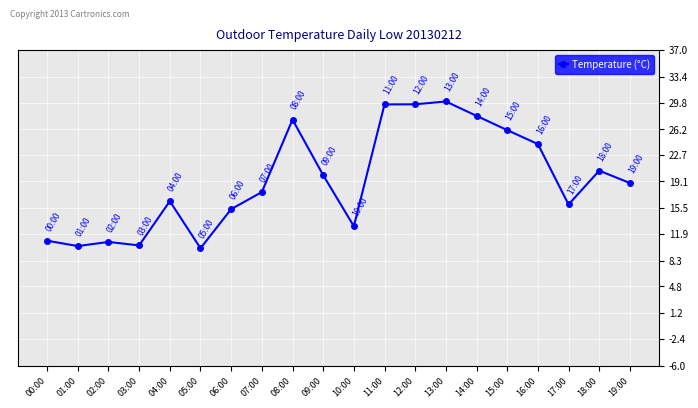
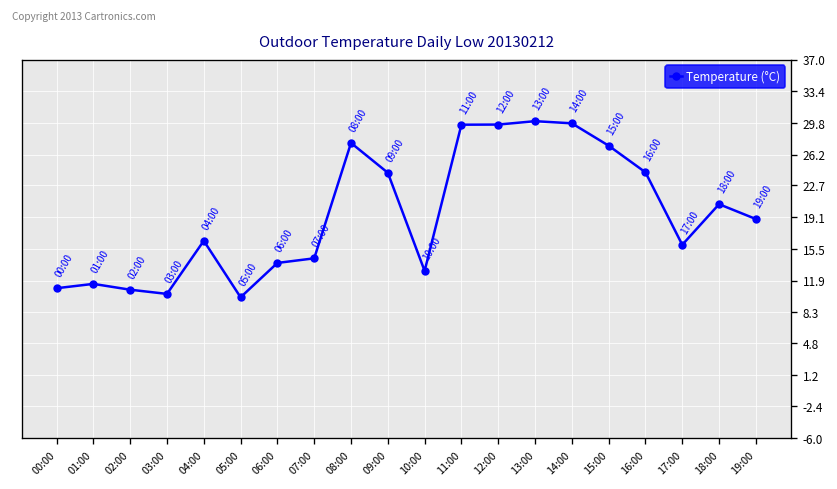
01:00: 10 -> 12
06:00: 15 -> 14
07:00: 18 -> 14
09:00: 20 -> 24
14:00: 28 -> 30
15:00: 26 -> 27
